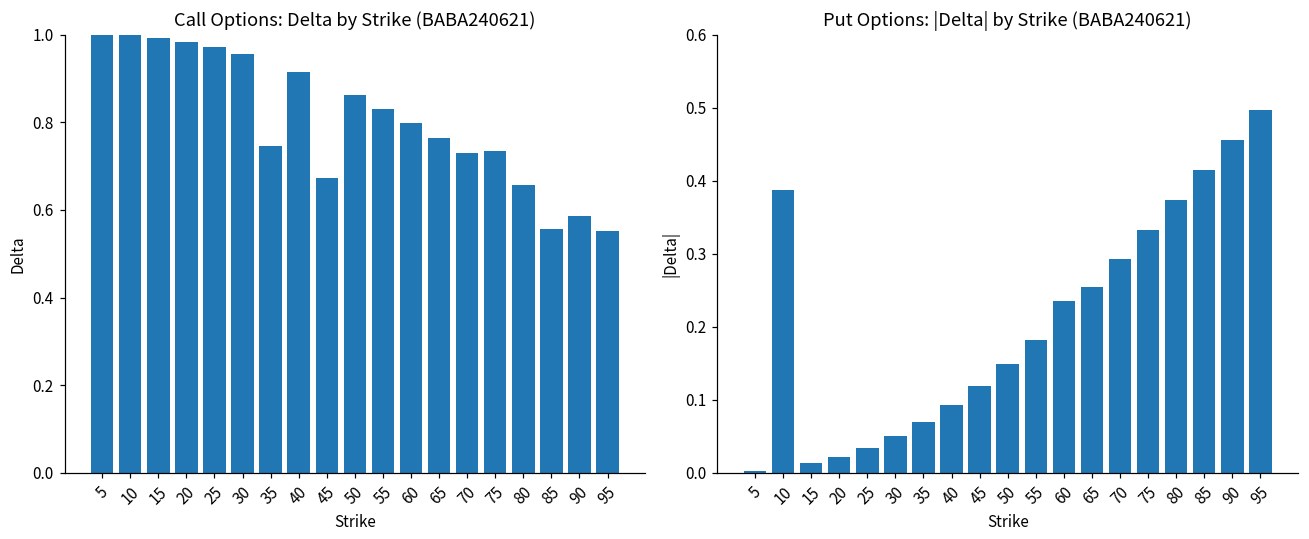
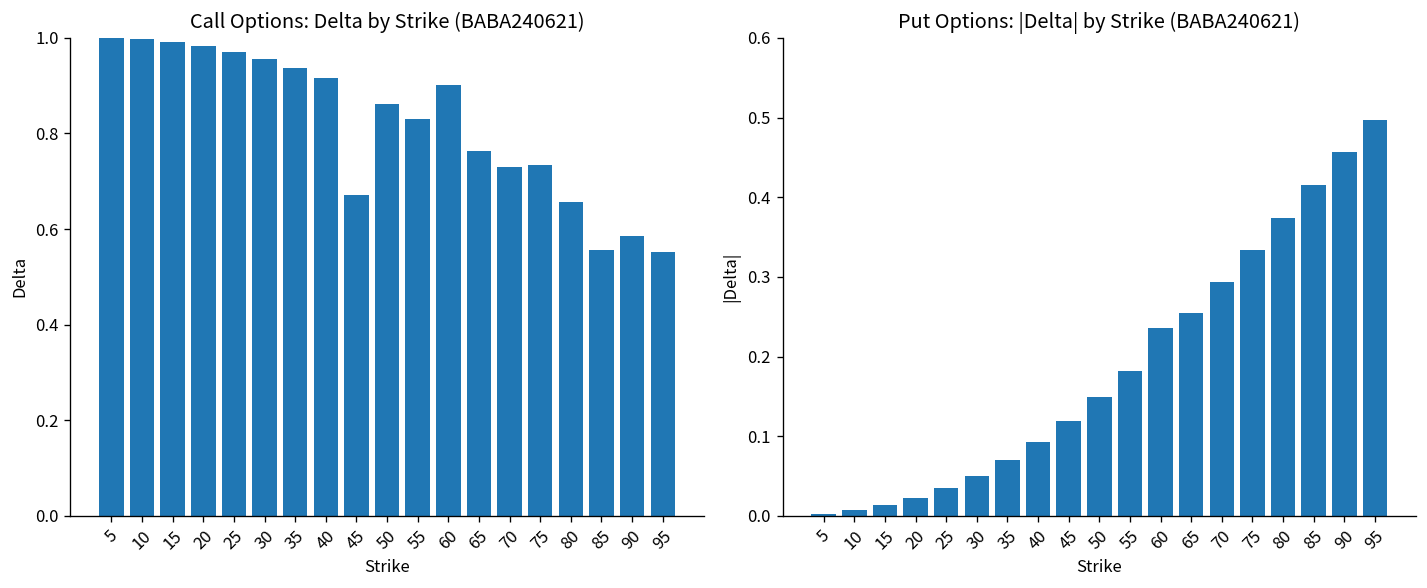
Call Options: Delta by Strike (BABA240621), 35: 0.75 -> 0.94
Call Options: Delta by Strike (BABA240621), 60: 0.80 -> 0.90
Put Options: |Delta| by Strike (BABA240621), 10: 0.39 -> 0.01
